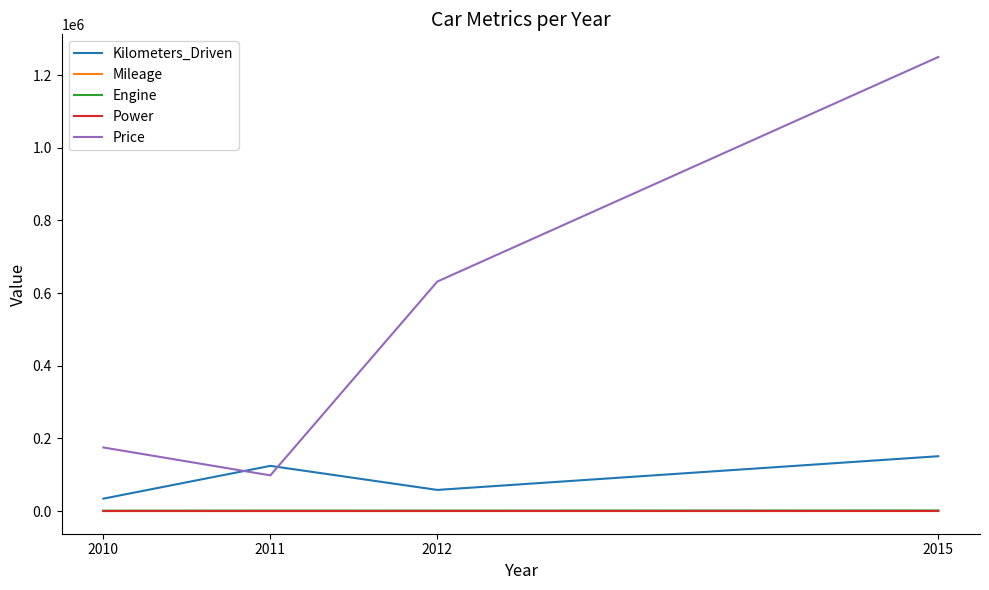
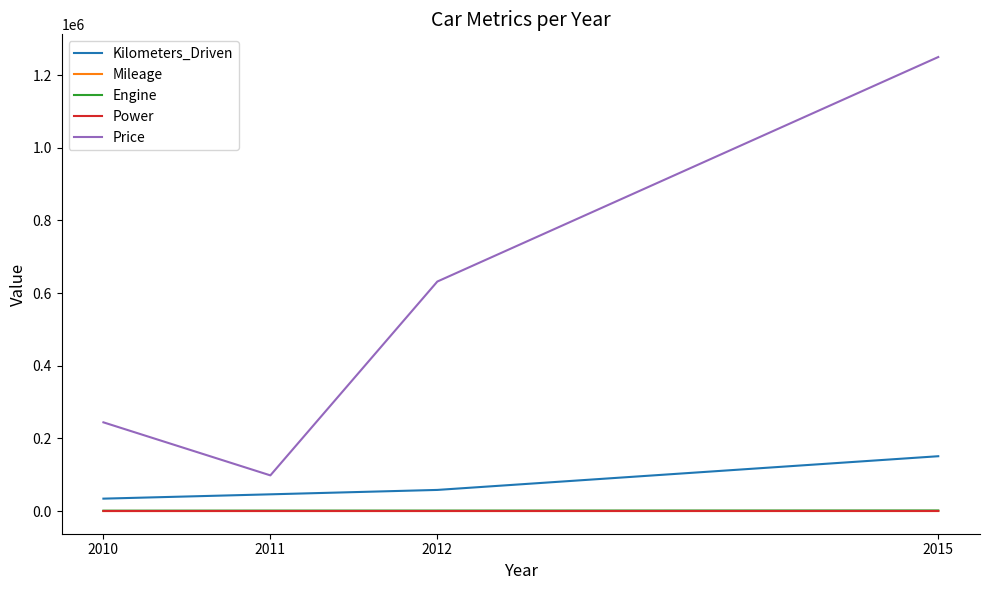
Price, 2010: 180000 -> 240000
Kilometers_Driven, 2011: 120000 -> 50000
